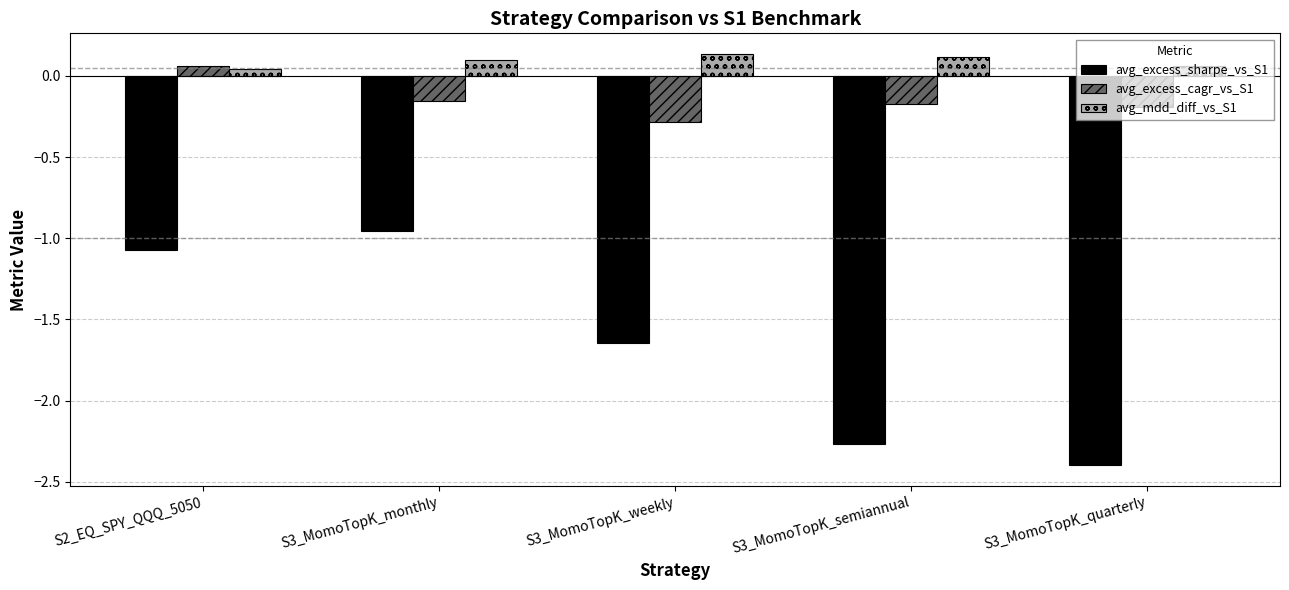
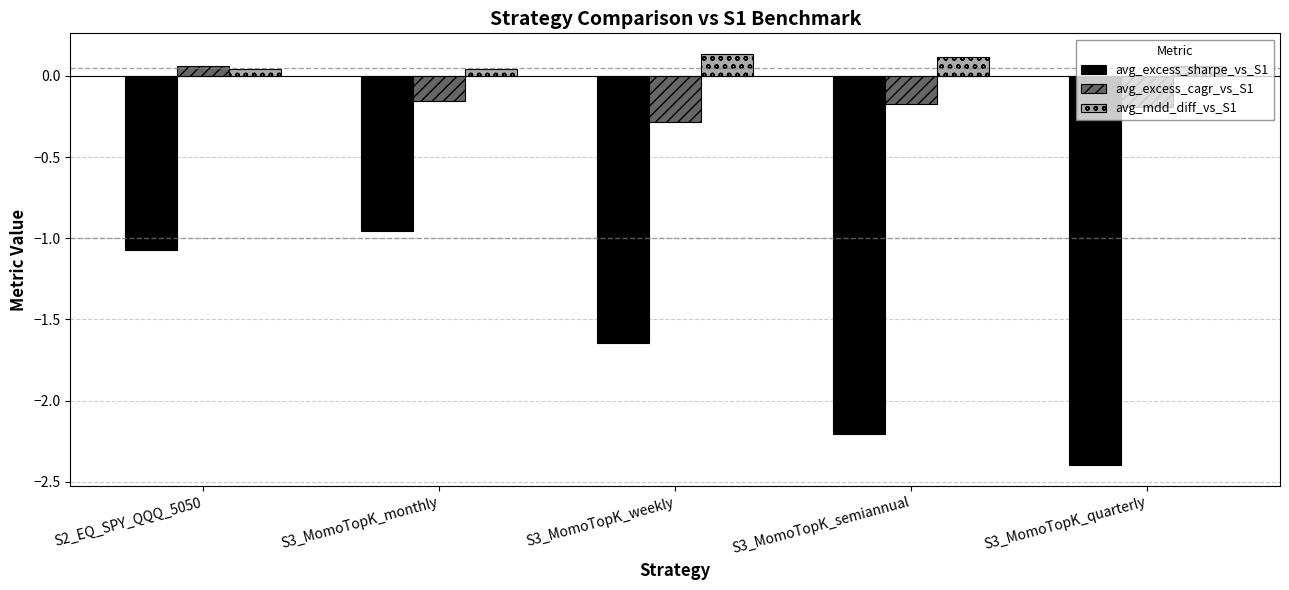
avg_mdd_diff_vs_S1, S3_MomoTopK_monthly: 0.10 -> 0.04
avg_excess_sharpe_vs_S1, S3_MomoTopK_semiannual: -2.27 -> -2.21
